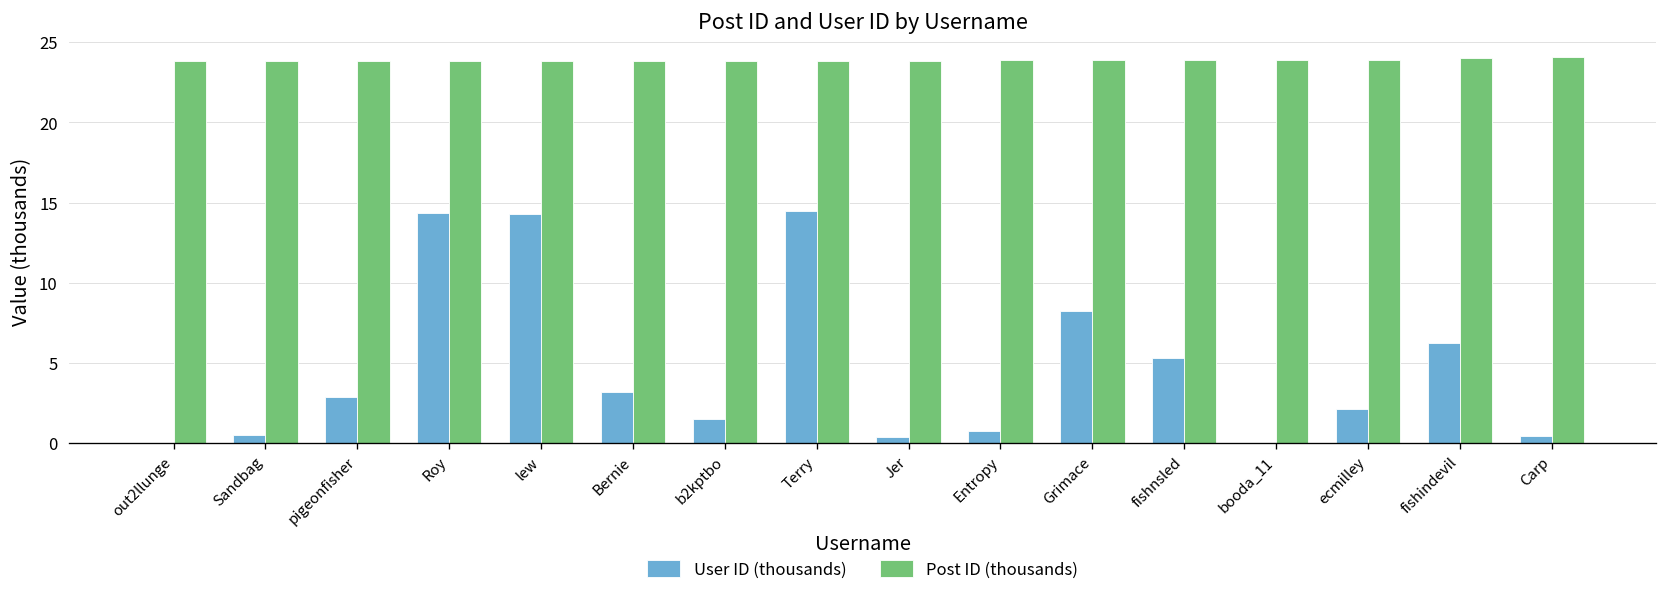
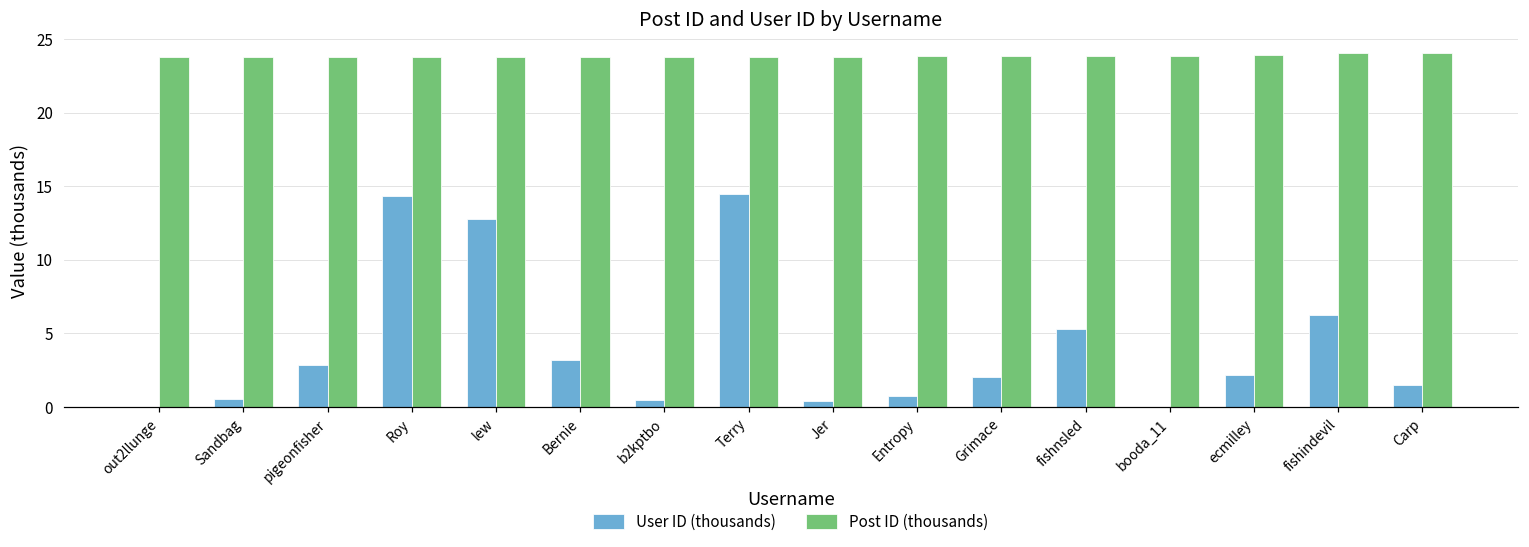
User ID (thousands), lew: 14.3 -> 12.8
User ID (thousands), b2kptbo: 1.5 -> 0.5
User ID (thousands), Grimace: 8.2 -> 2.0
User ID (thousands), Carp: 0.5 -> 1.5
